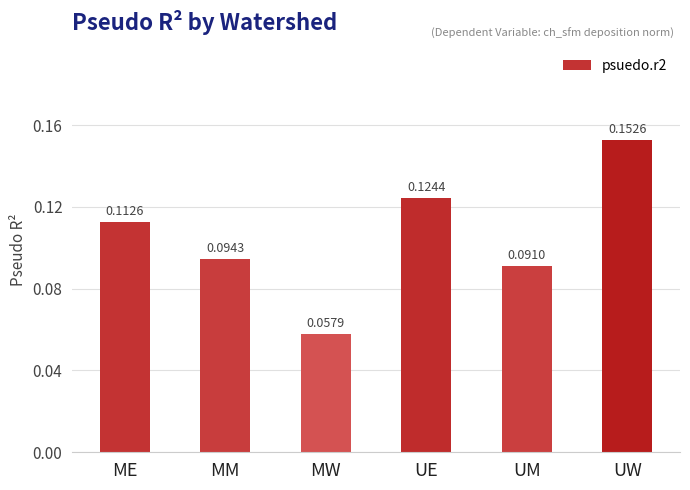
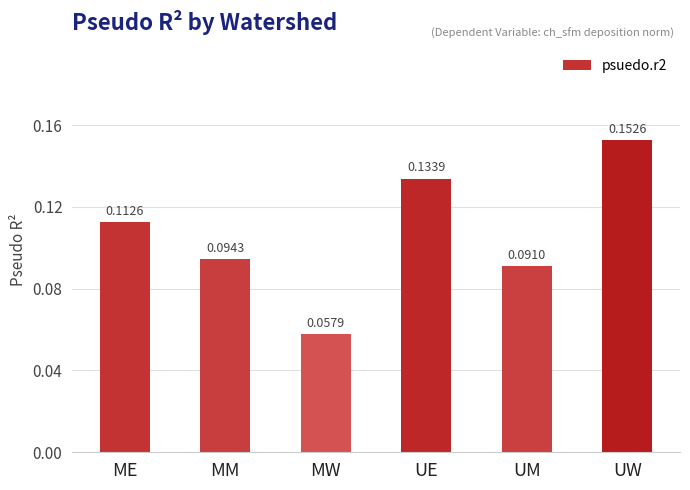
UE: 0.1244 -> 0.1339
